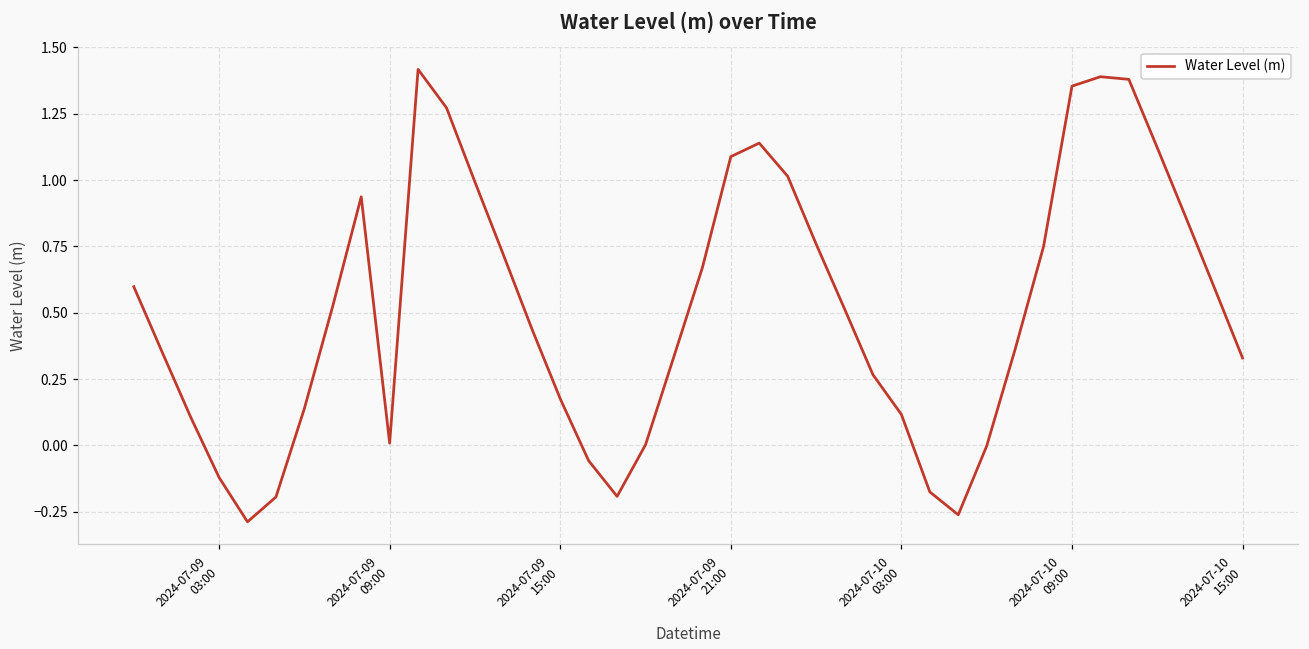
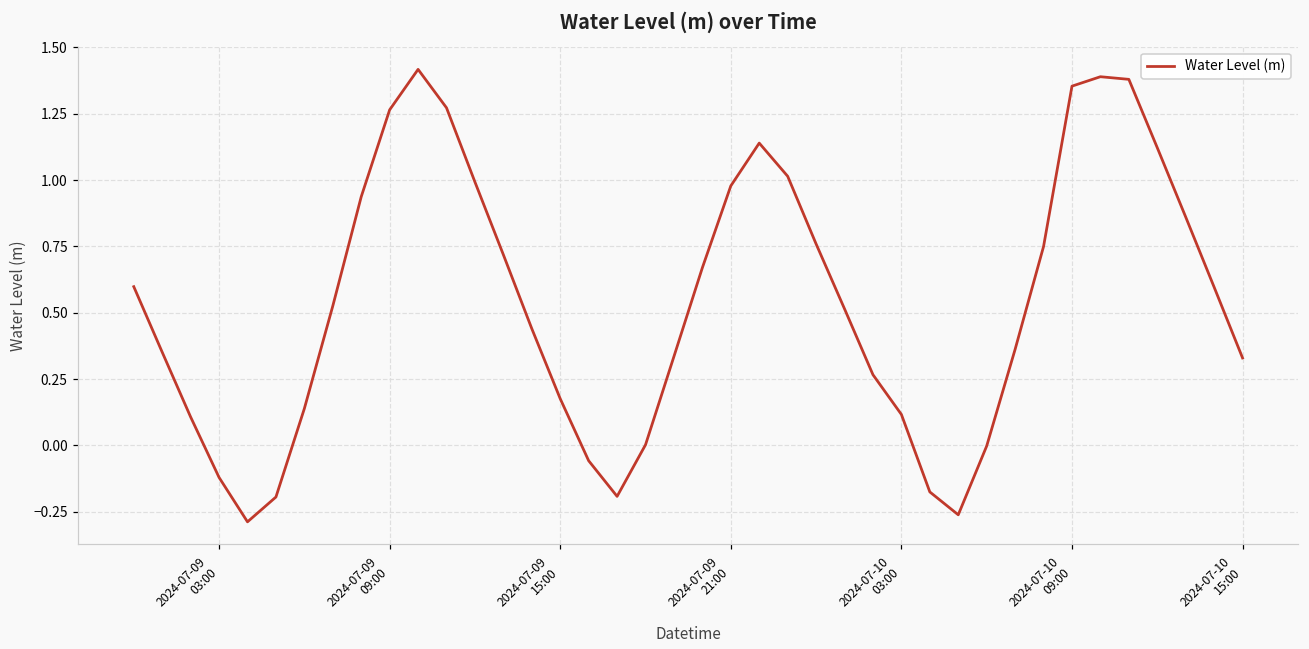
2024-07-09 09:00: 0.01 -> 1.26
2024-07-09 21:00: 1.09 -> 0.98
